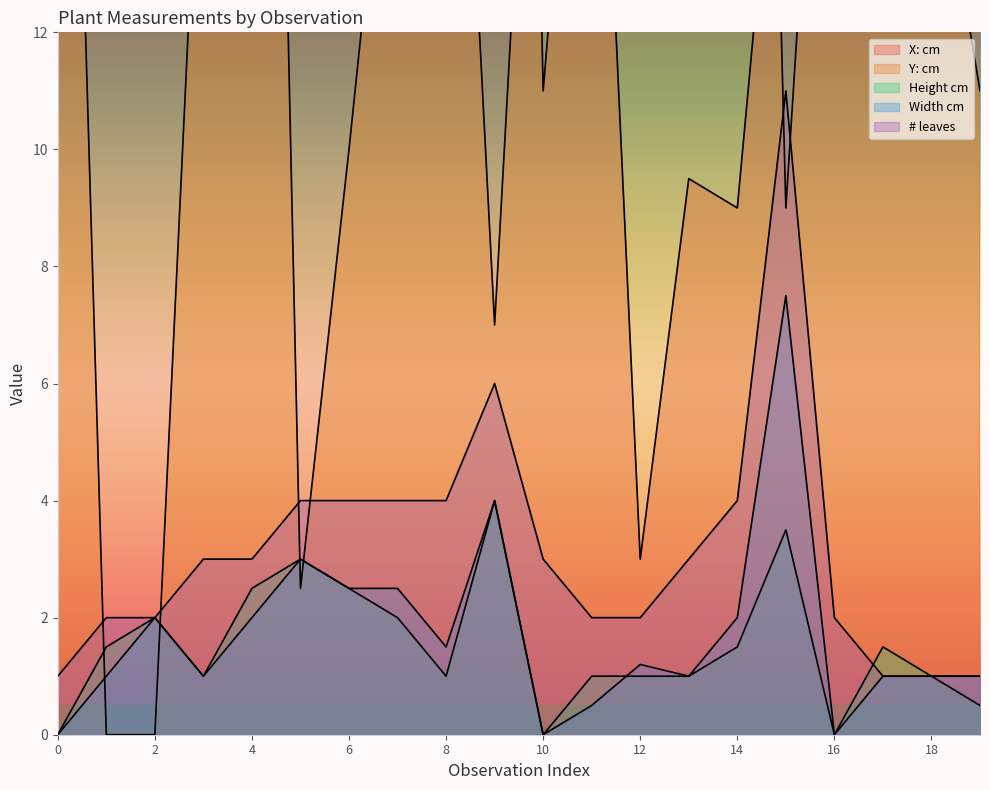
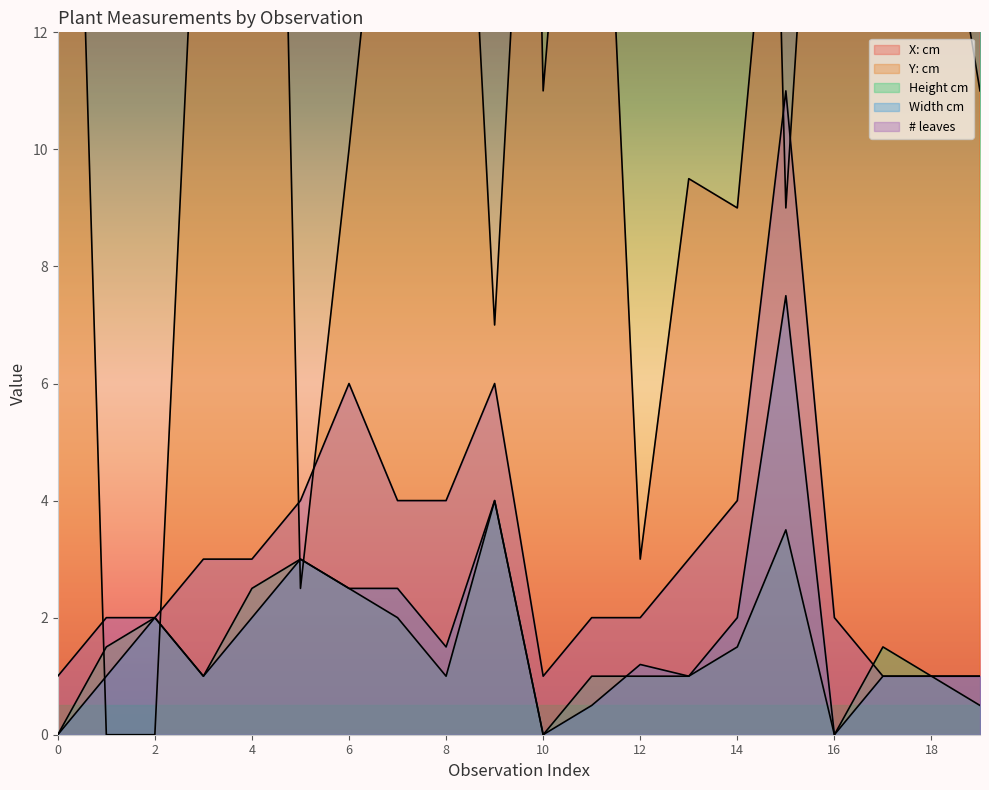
# leaves, 6: 4 -> 6
# leaves, 10: 3 -> 1
